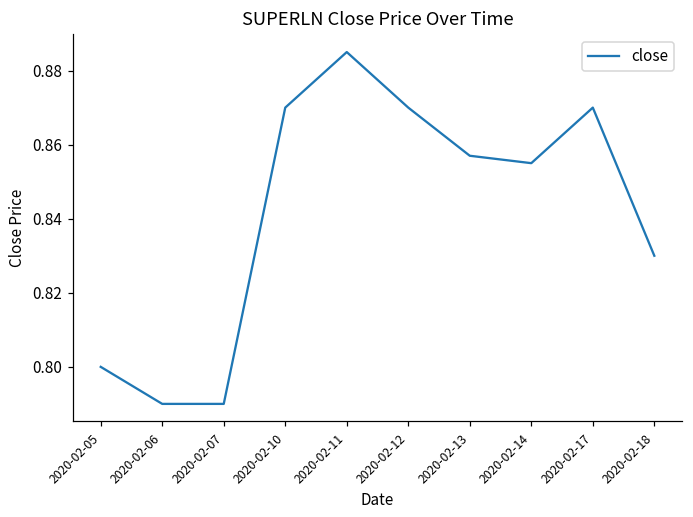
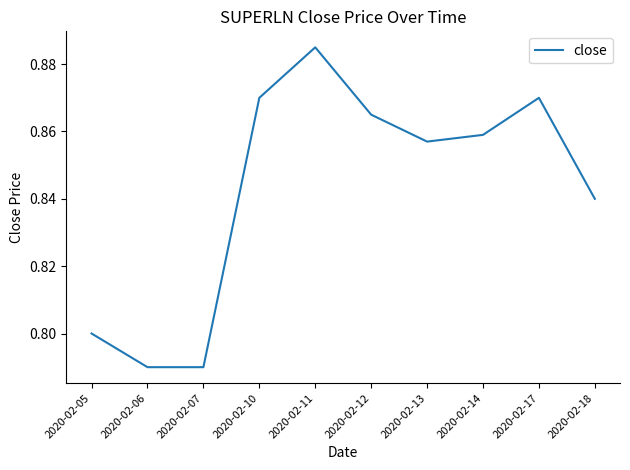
2020-02-12: 0.870 -> 0.865
2020-02-14: 0.855 -> 0.859
2020-02-18: 0.83 -> 0.84
